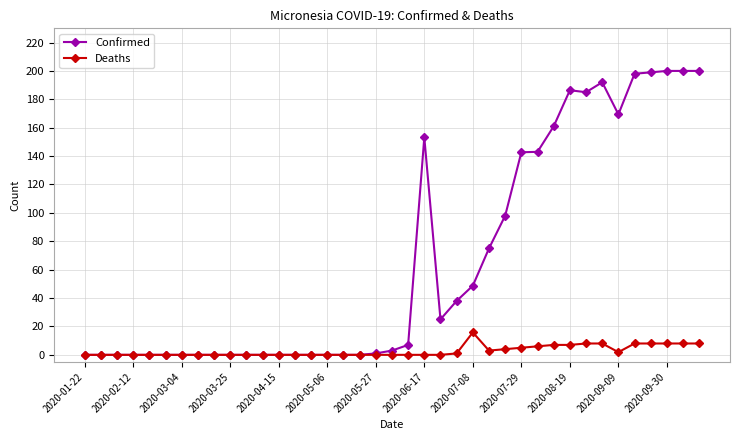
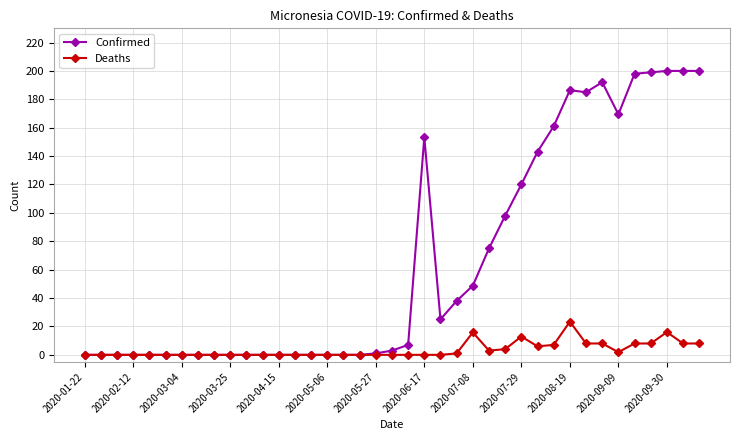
Confirmed, 2020-07-29: 143 -> 120
Deaths, 2020-07-29: 5 -> 13
Deaths, 2020-08-19: 7 -> 23
Deaths, 2020-09-30: 8 -> 16
